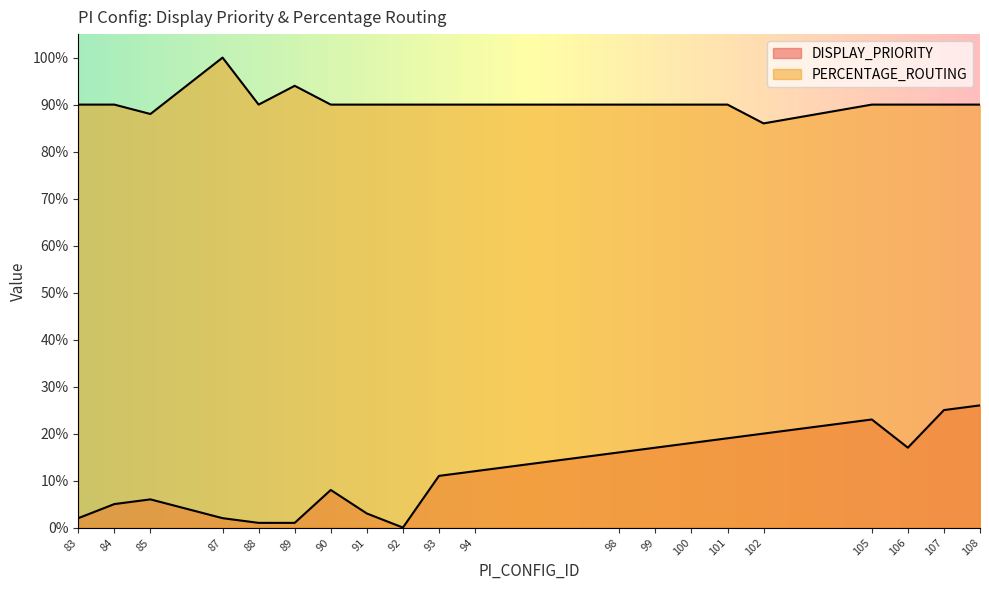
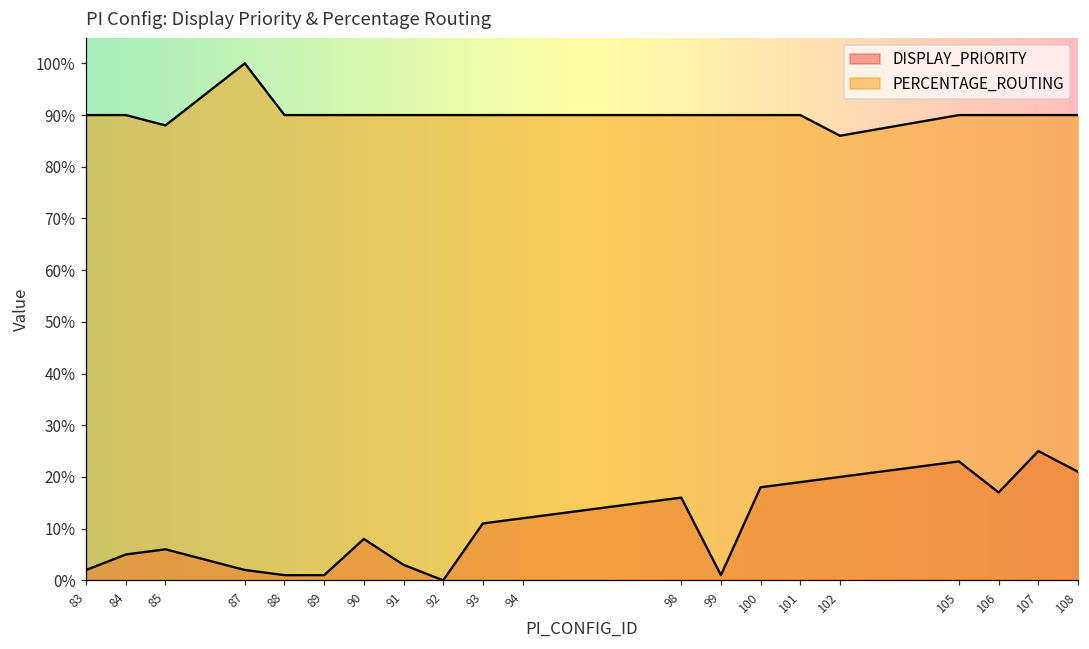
PERCENTAGE_ROUTING, 89: 94% -> 90%
DISPLAY_PRIORITY, 99: 17% -> 1%
DISPLAY_PRIORITY, 108: 26% -> 21%
